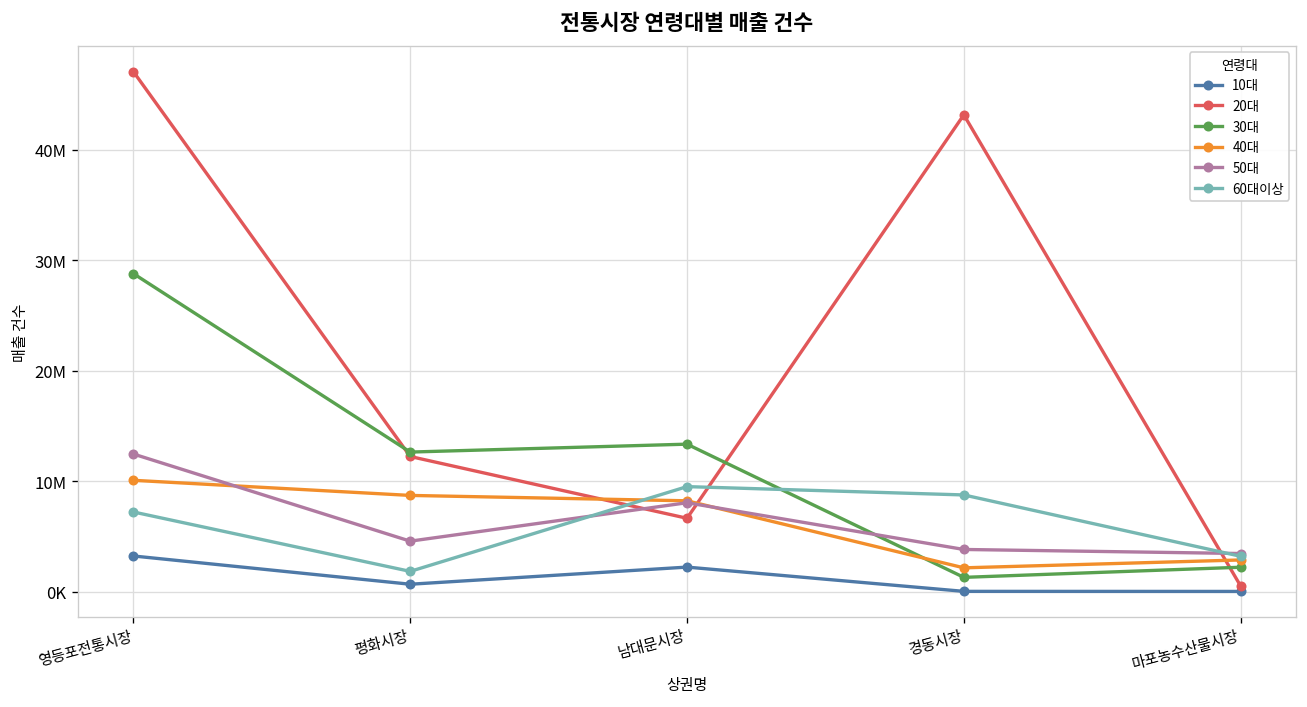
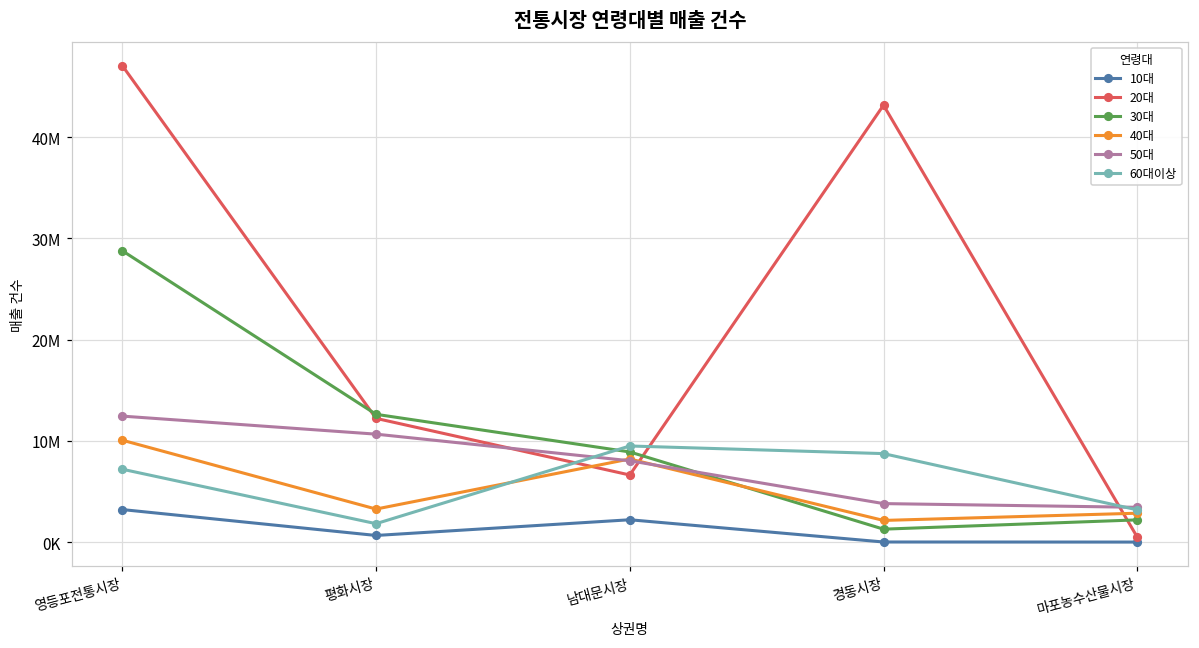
40대, 평화시장: 9000000 -> 3000000
50대, 평화시장: 5000000 -> 11000000
30대, 남대문시장: 13000000 -> 9000000
